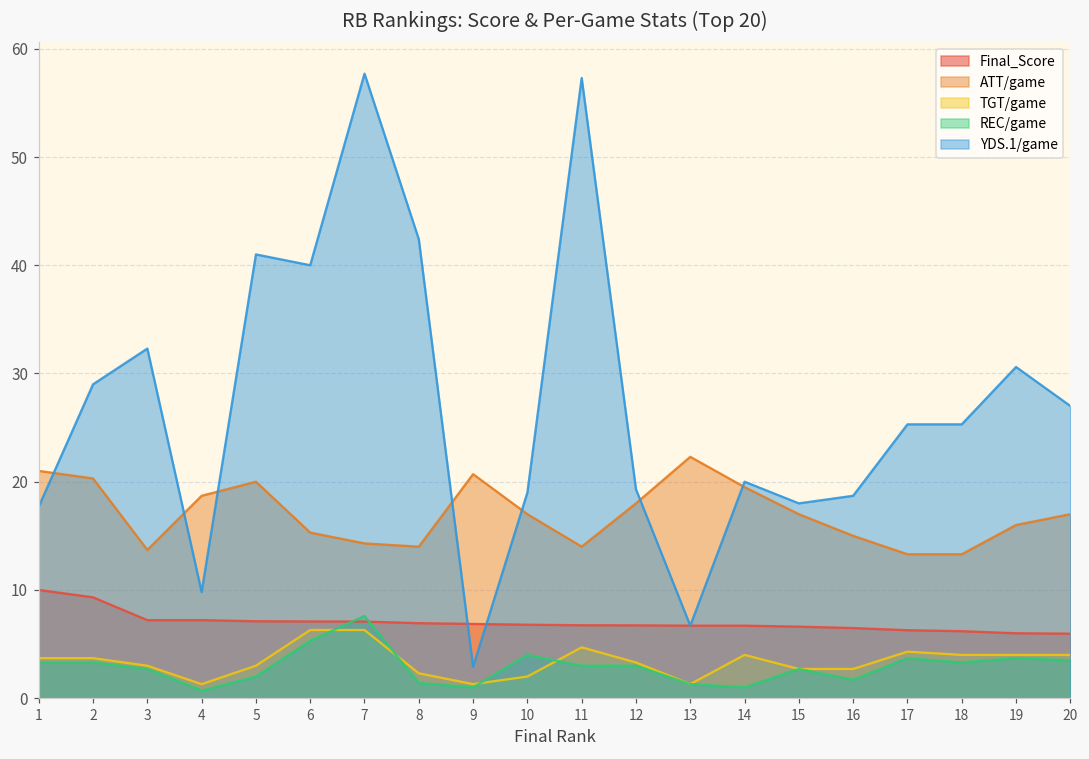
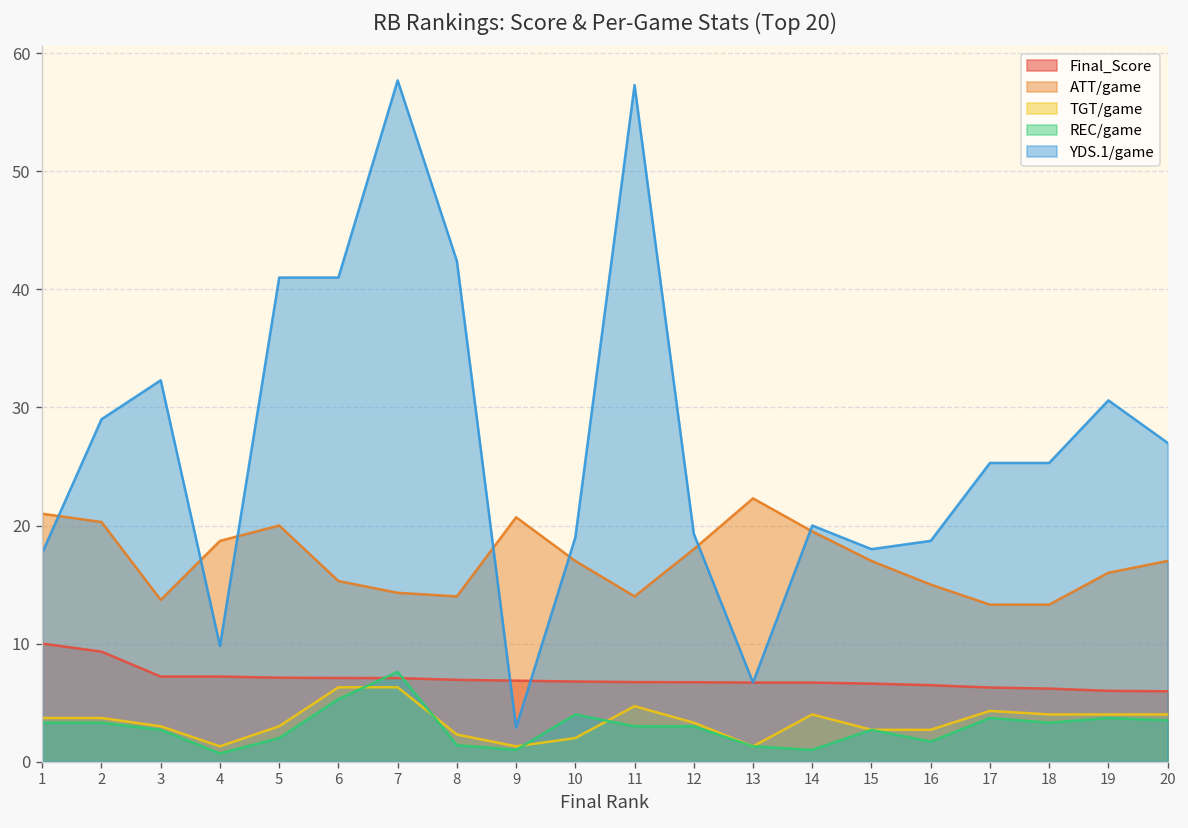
YDS.1/game, 6: 40 -> 41
